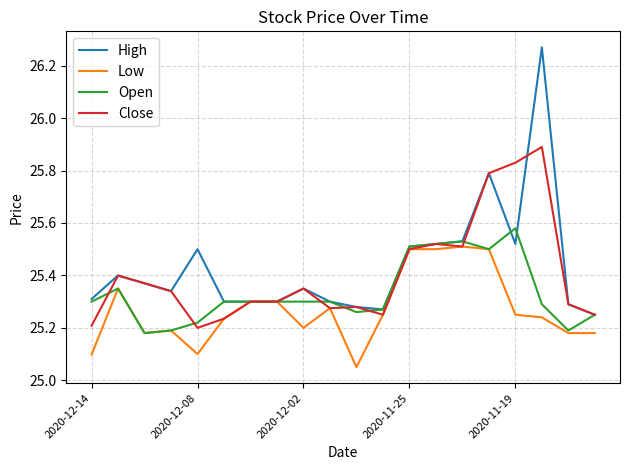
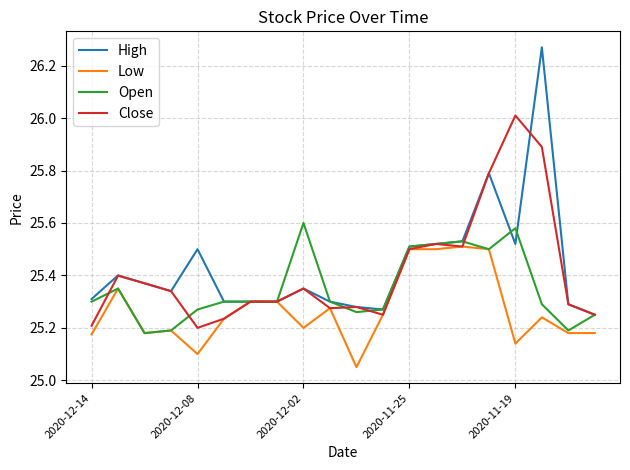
Low, 2020-12-14: 25.10 -> 25.18
Open, 2020-12-08: 25.22 -> 25.27
Open, 2020-12-02: 25.3 -> 25.6
Low, 2020-11-19: 25.25 -> 25.14
Close, 2020-11-19: 25.83 -> 26.01
